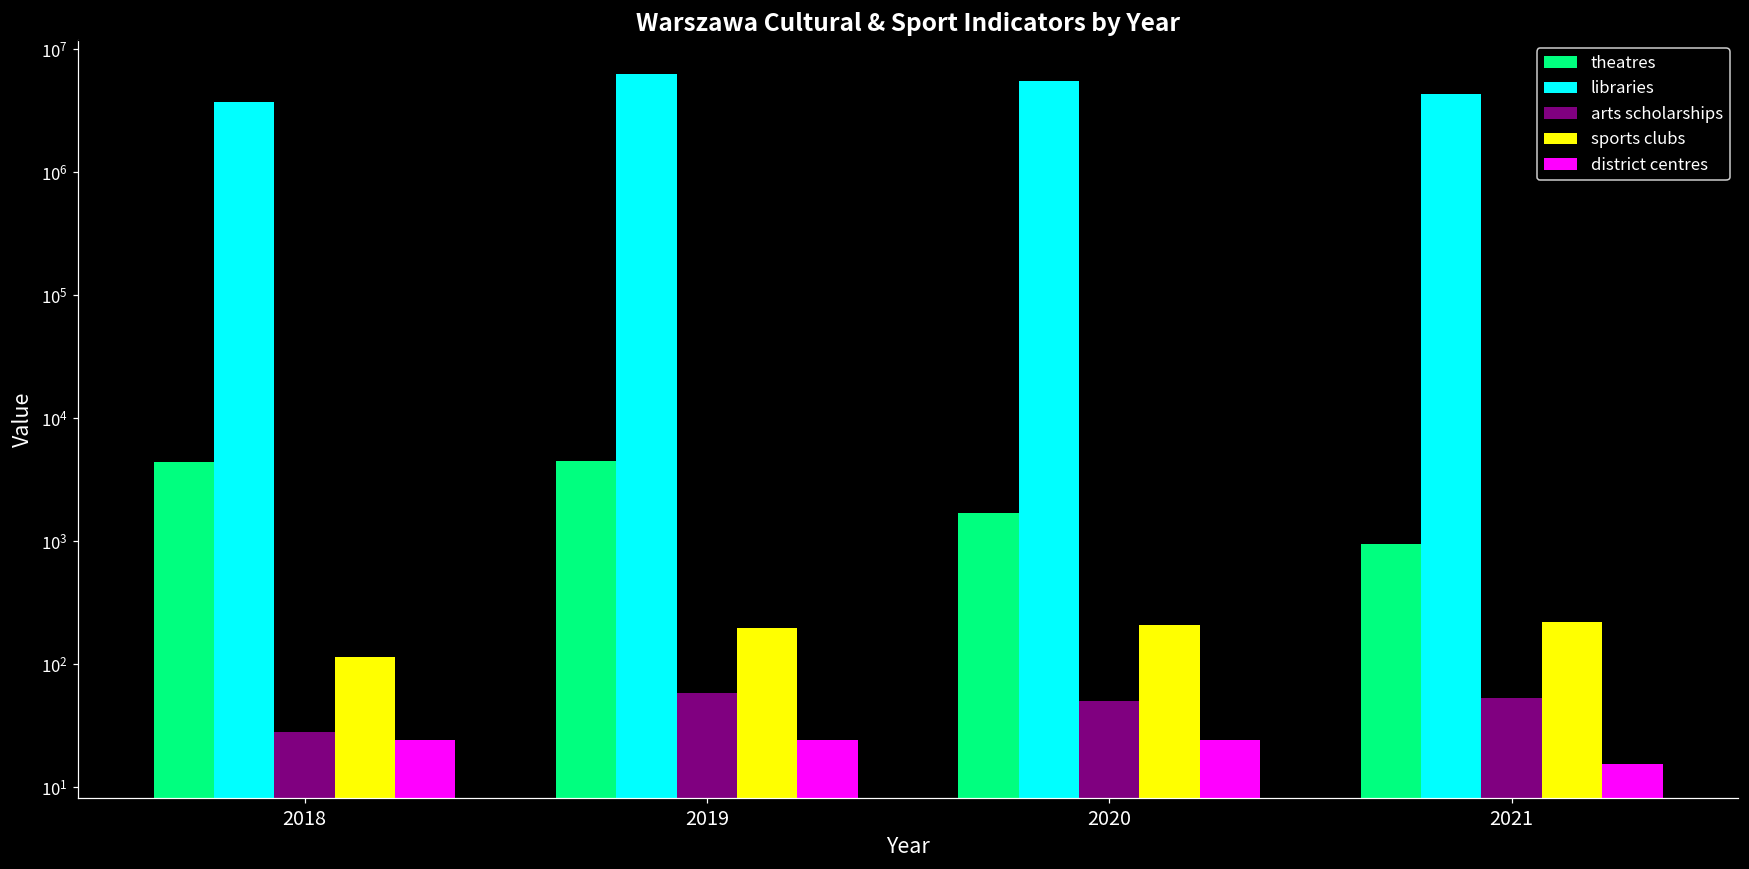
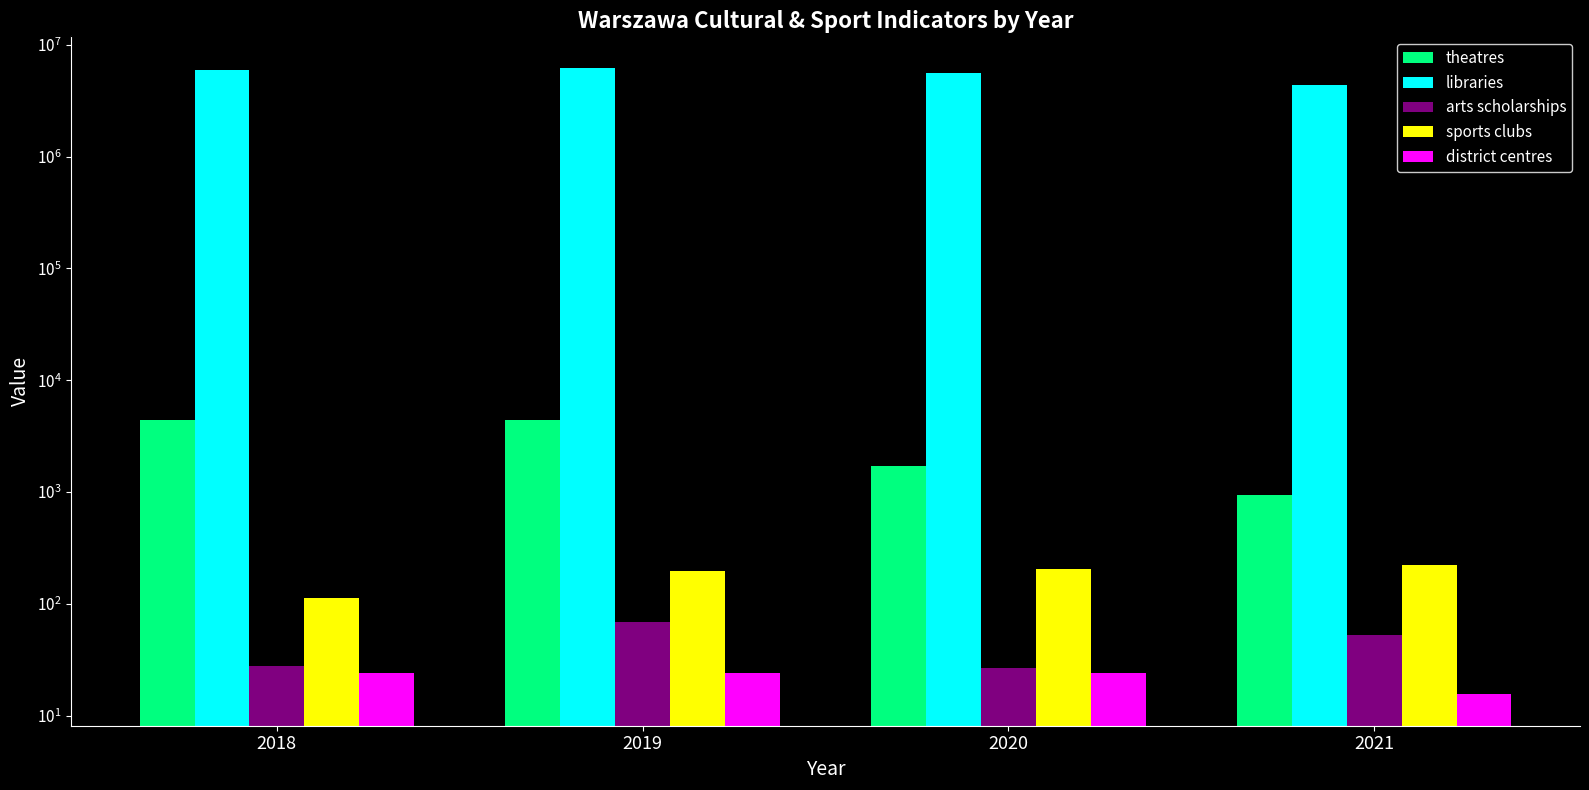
libraries, 2018: 3700000 -> 6000000
arts scholarships, 2019: 60 -> 70
arts scholarships, 2020: 50 -> 27
